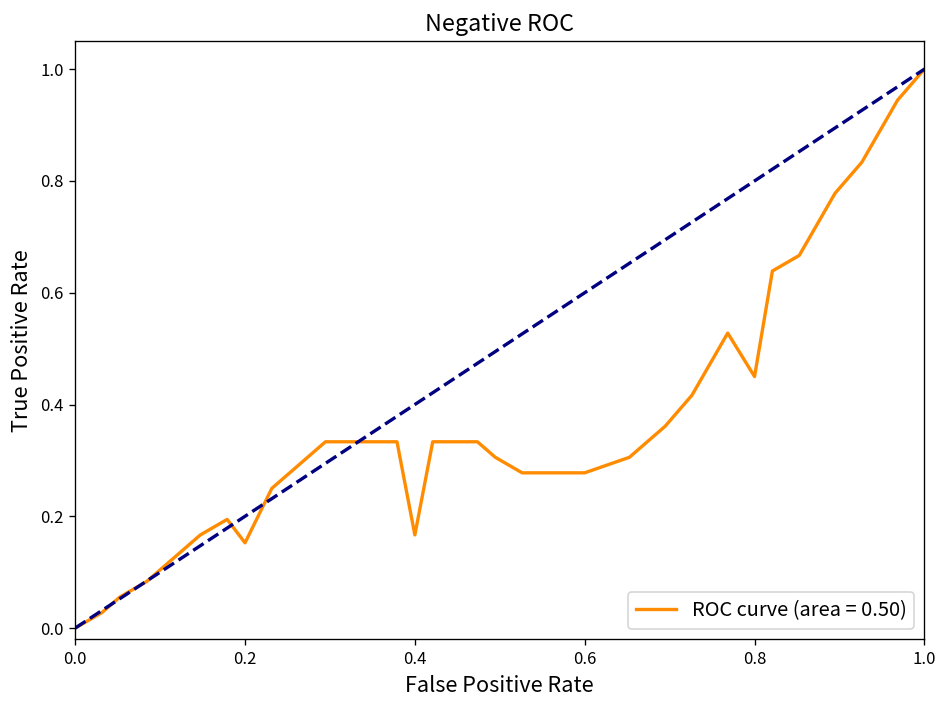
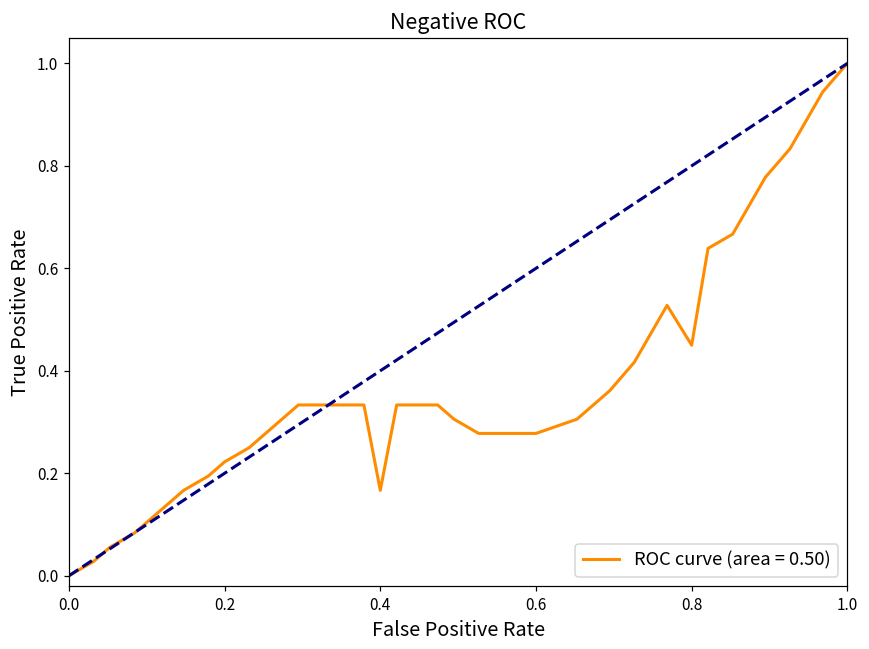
ROC curve (area = 0.50), 0.2: 0.15 -> 0.22
